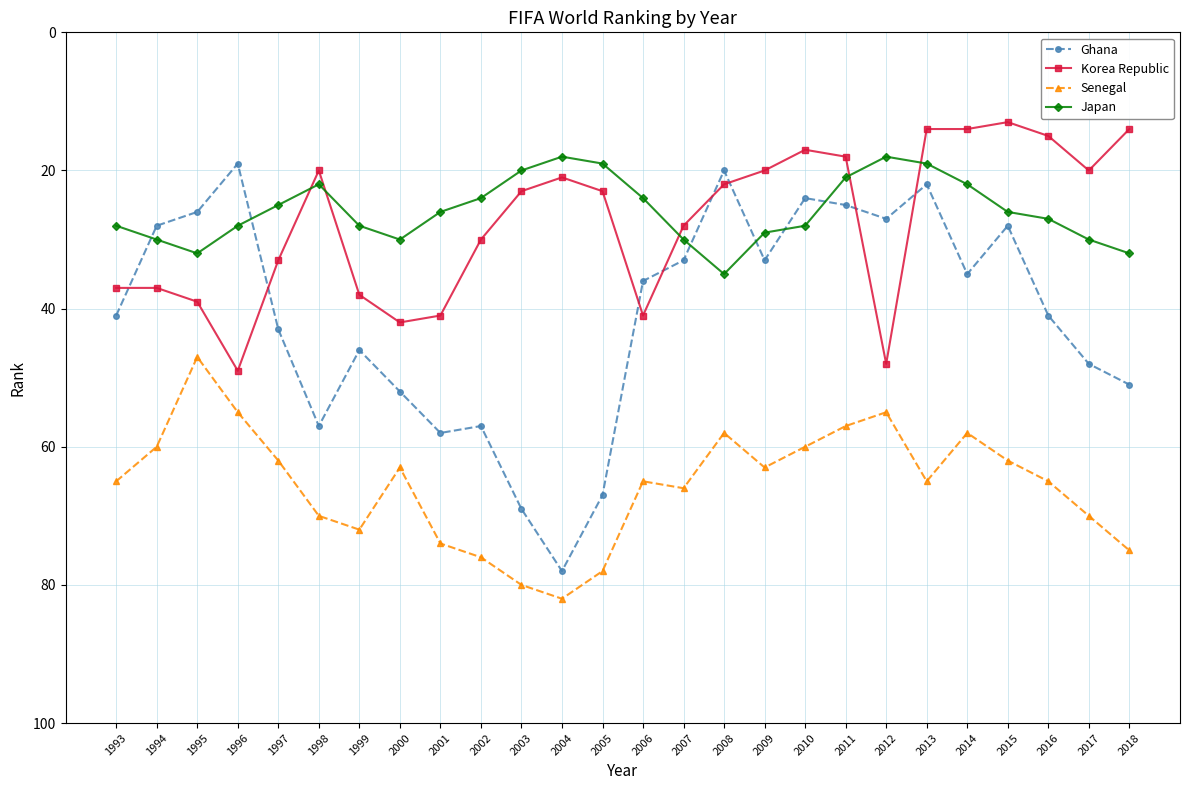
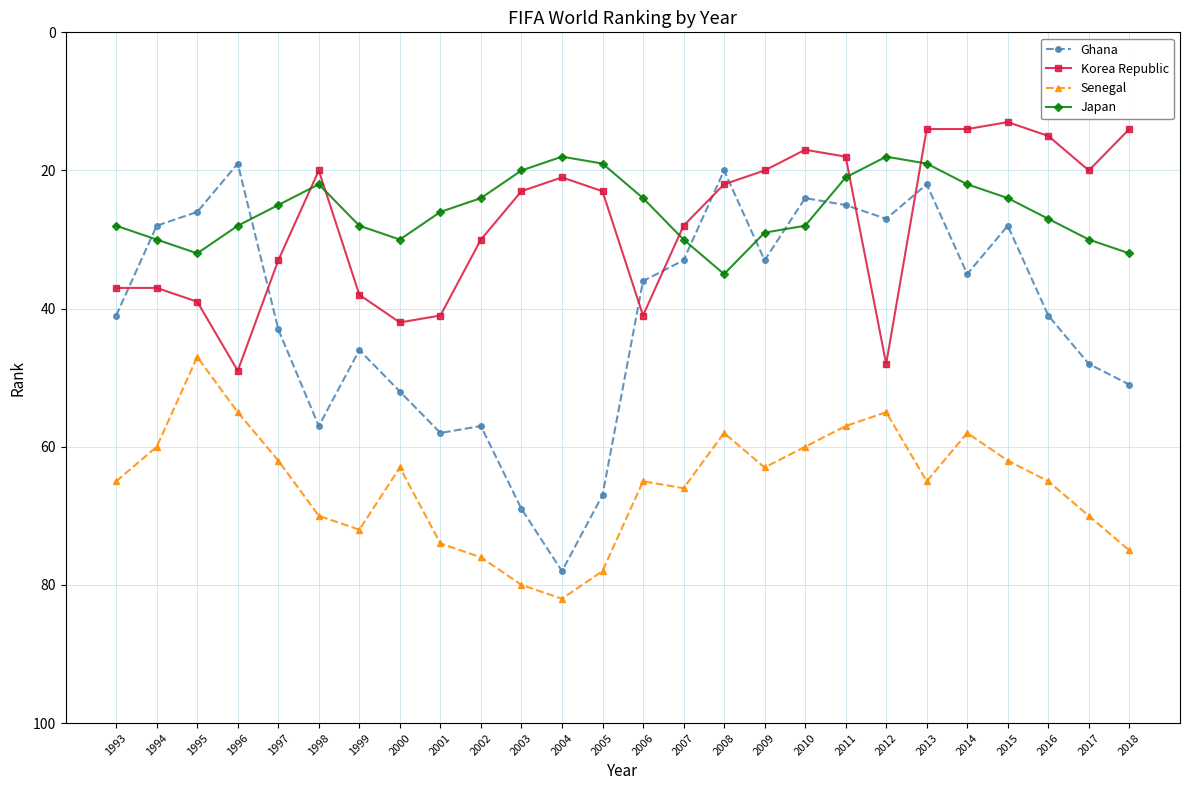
Japan, 2015: 26 -> 24
